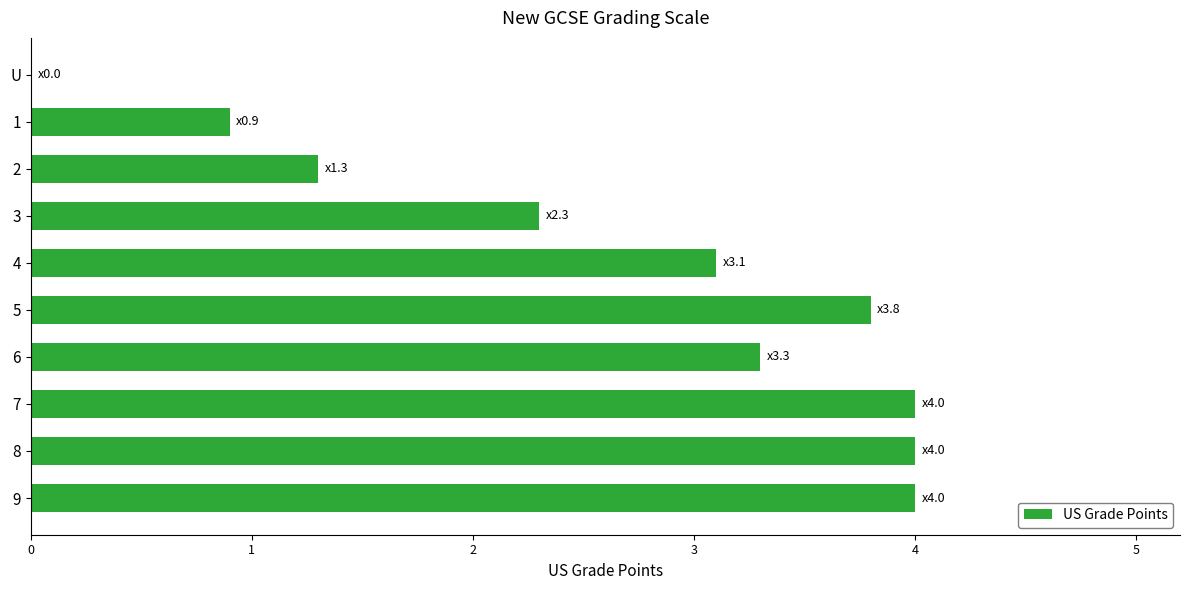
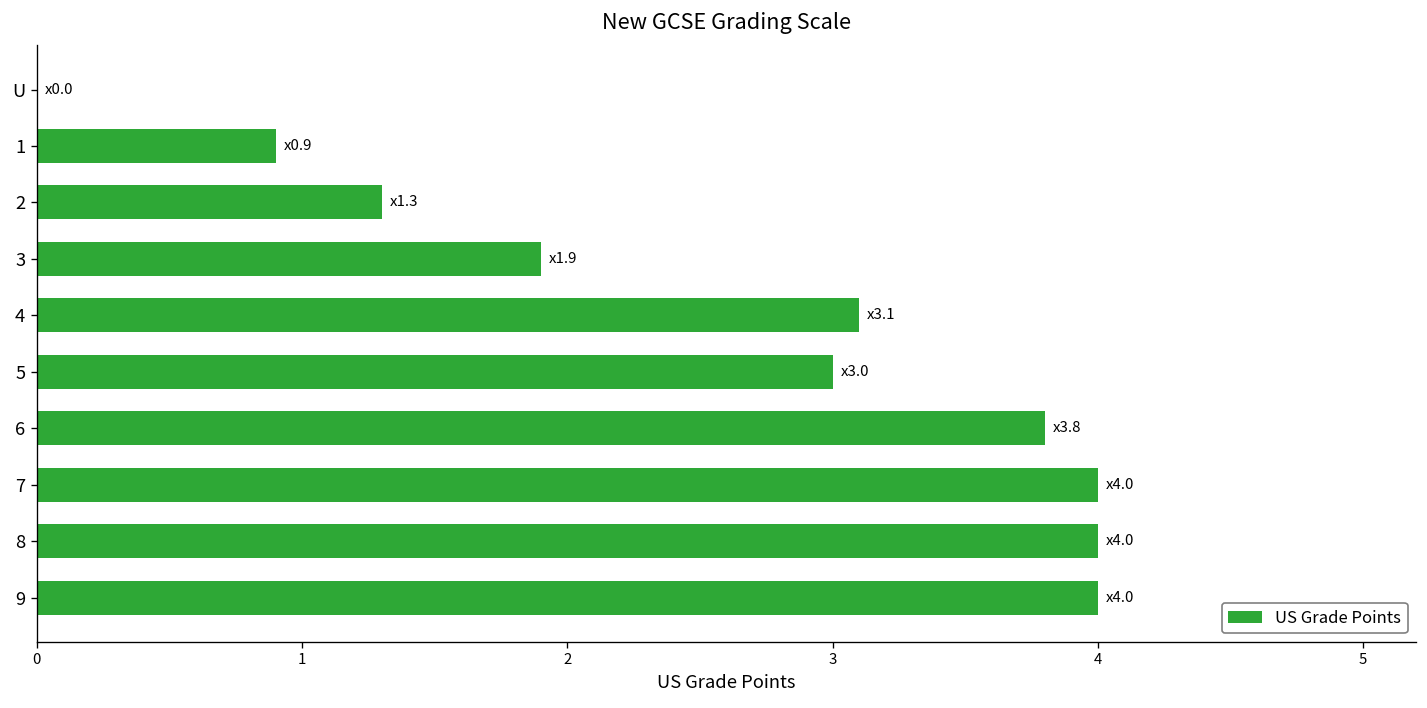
3: 2.3 -> 1.9
5: 3.8 -> 3.0
6: 3.3 -> 3.8
